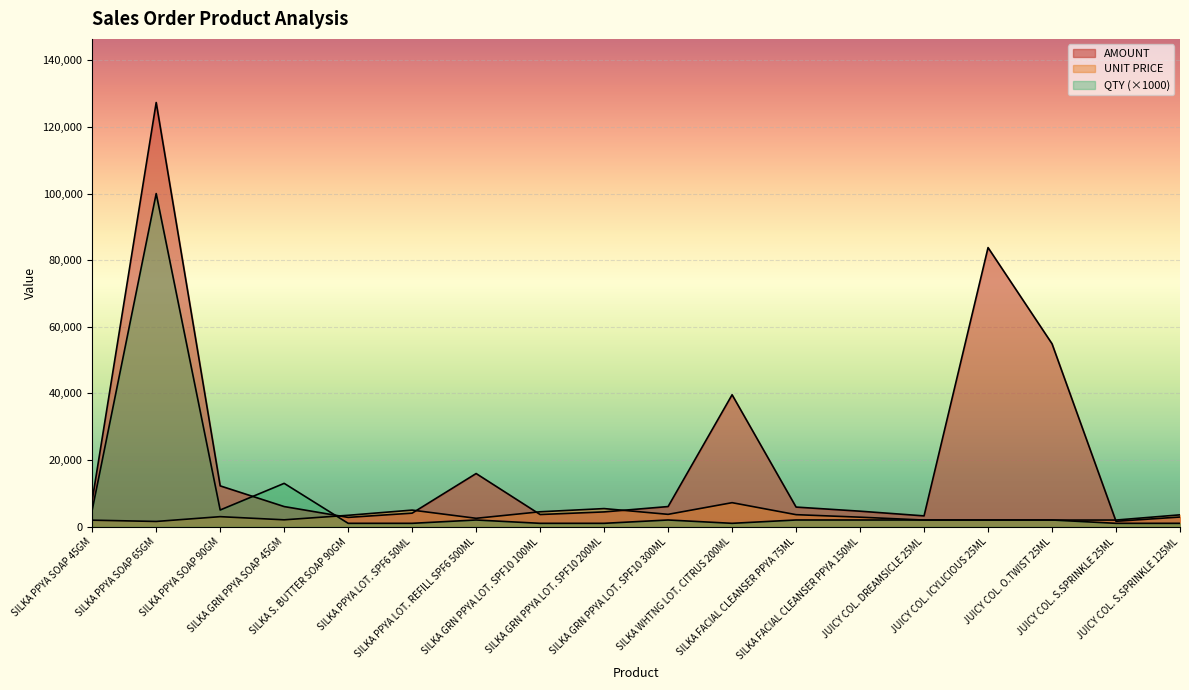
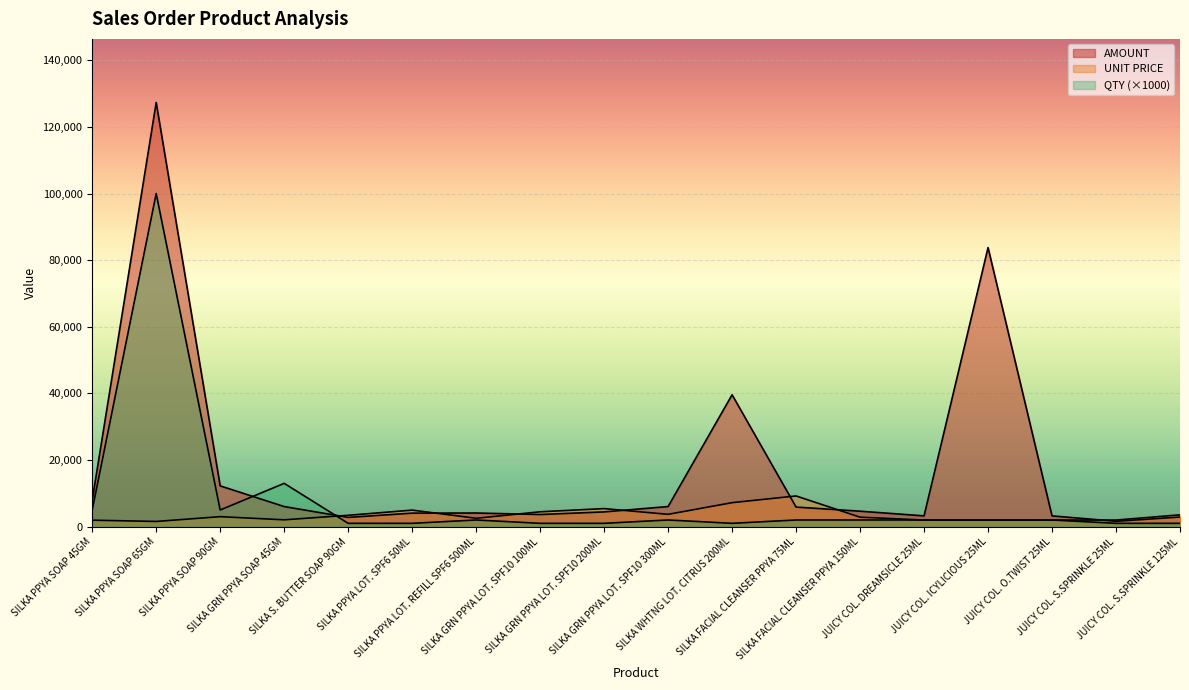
AMOUNT, SILKA PPYA LOT. REFILL SPF6 500ML: 16,000 -> 4,000
UNIT PRICE, SILKA FACIAL CLEANSER PPYA 75ML: 4,000 -> 9,000
AMOUNT, JUICY COL. O.TWIST 25ML: 55,000 -> 3,000
